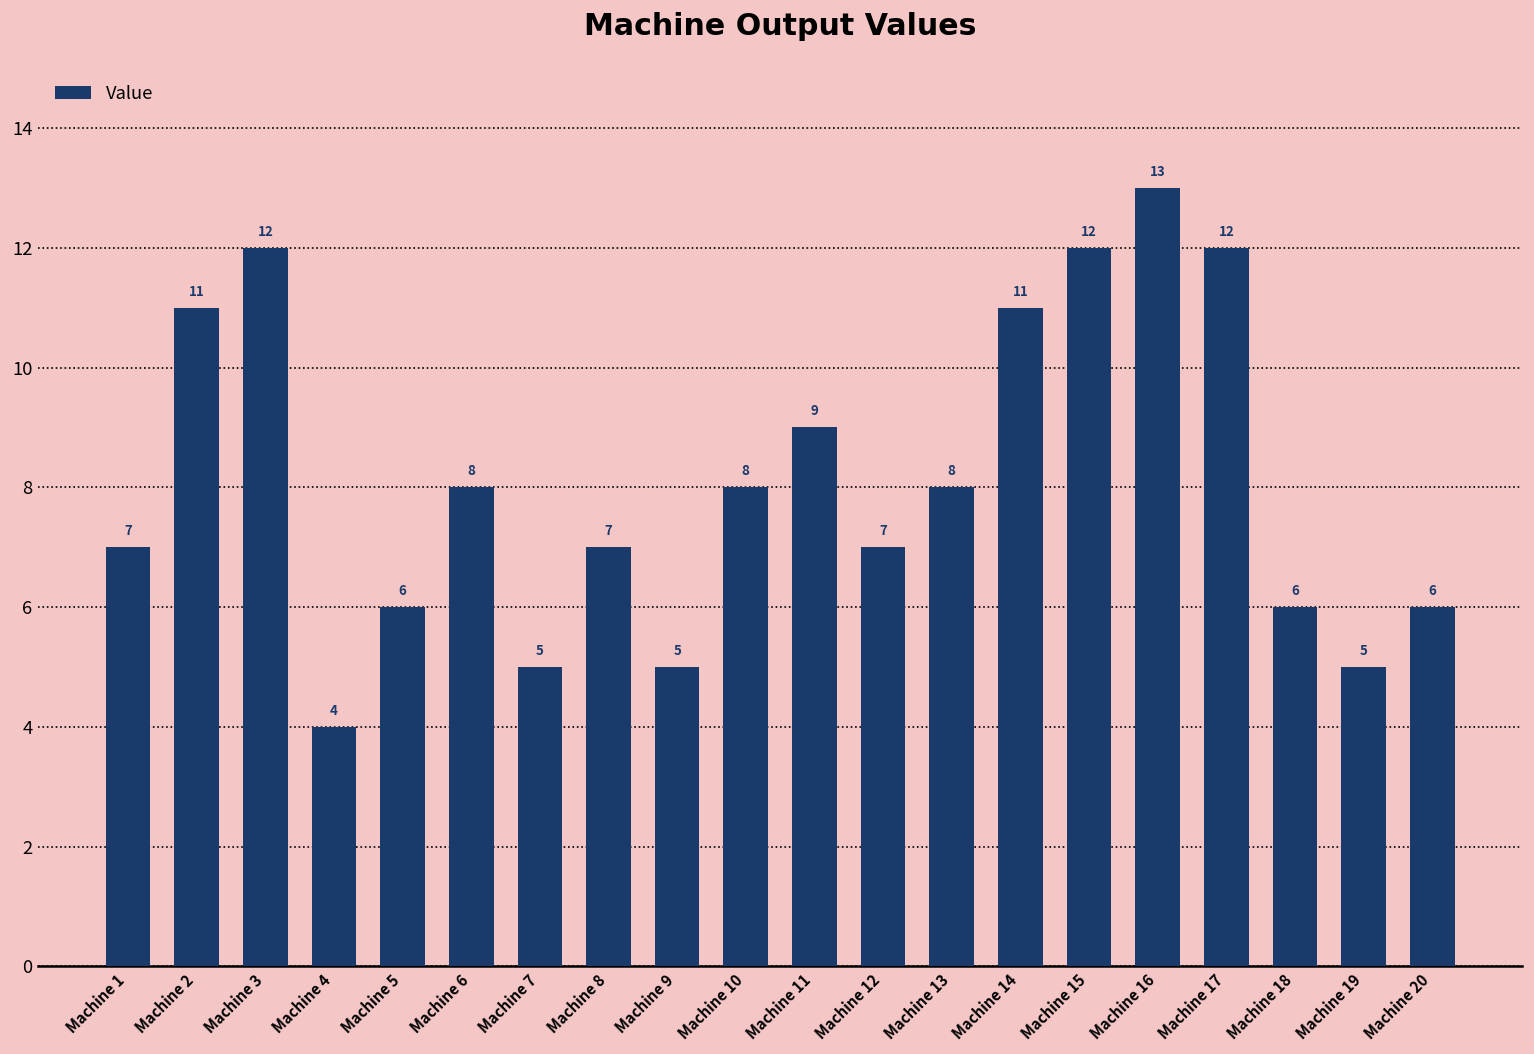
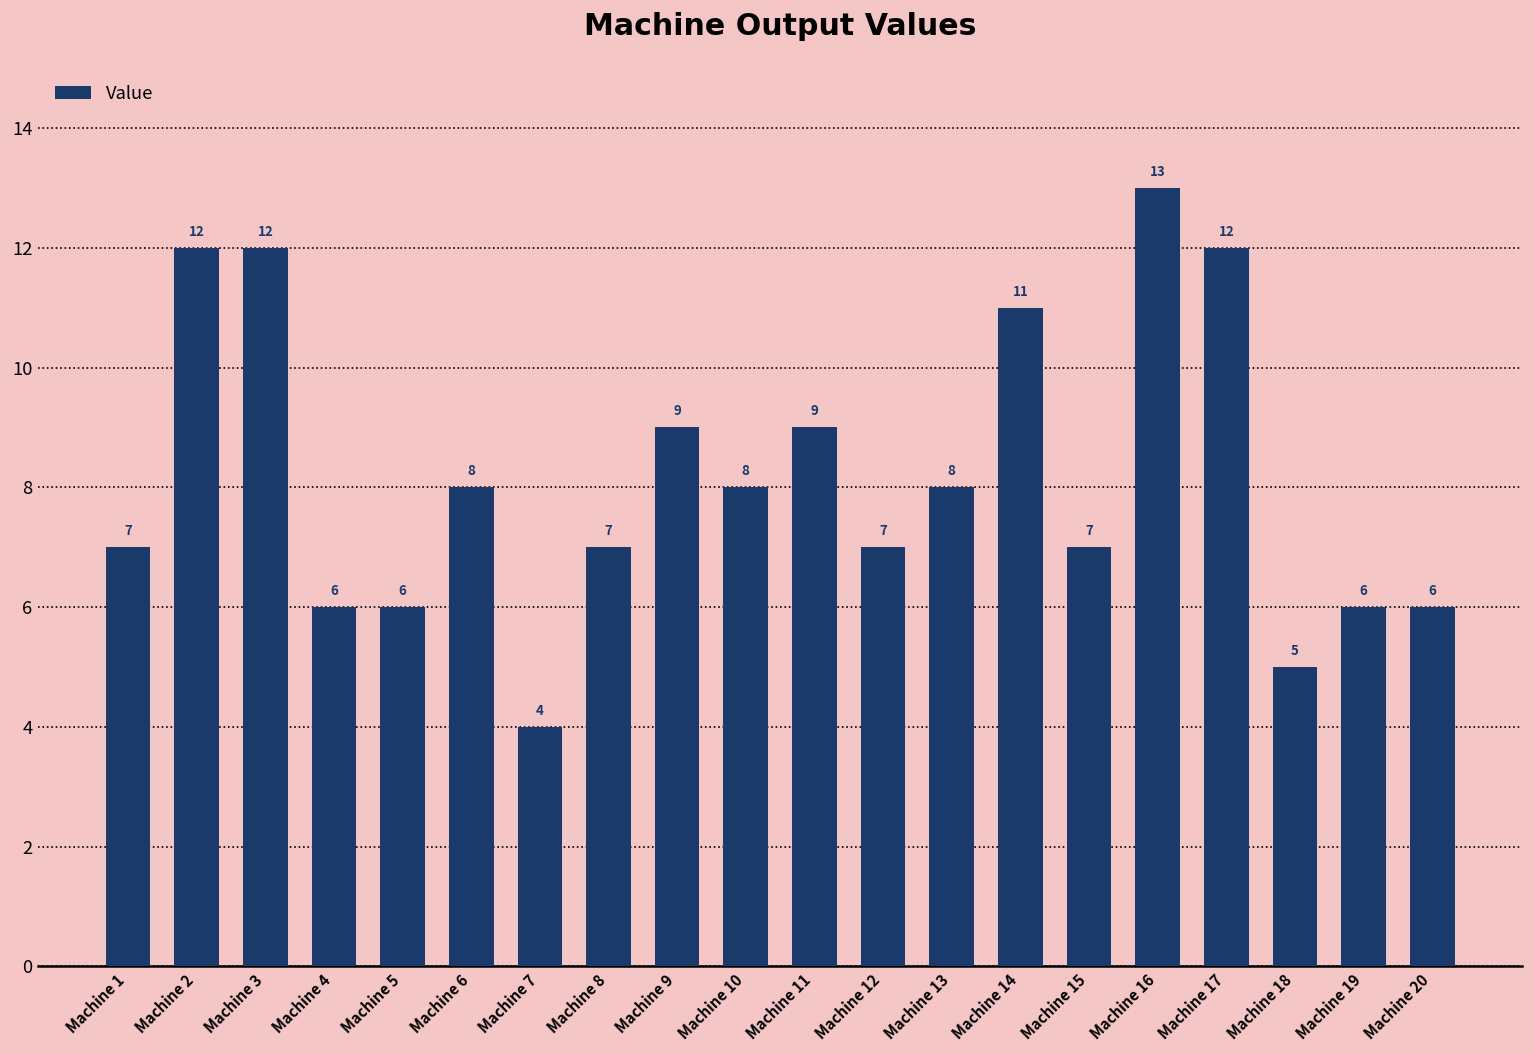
Machine 2: 11 -> 12
Machine 4: 4 -> 6
Machine 7: 5 -> 4
Machine 9: 5 -> 9
Machine 15: 12 -> 7
Machine 18: 6 -> 5
Machine 19: 5 -> 6
